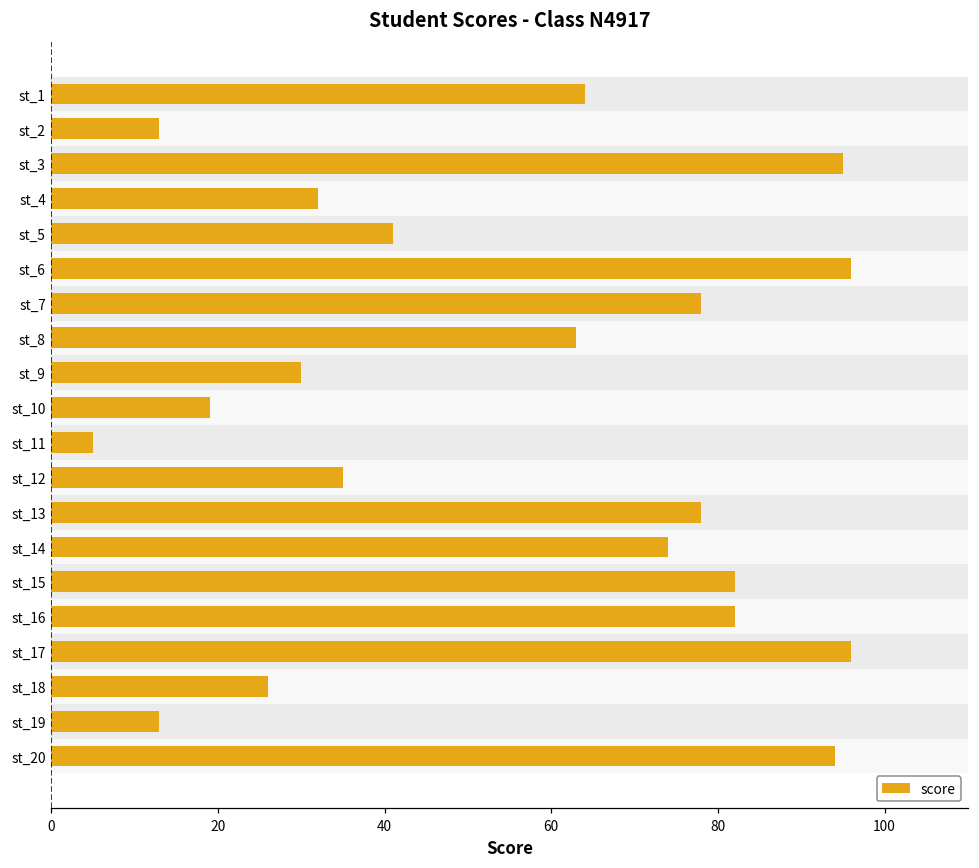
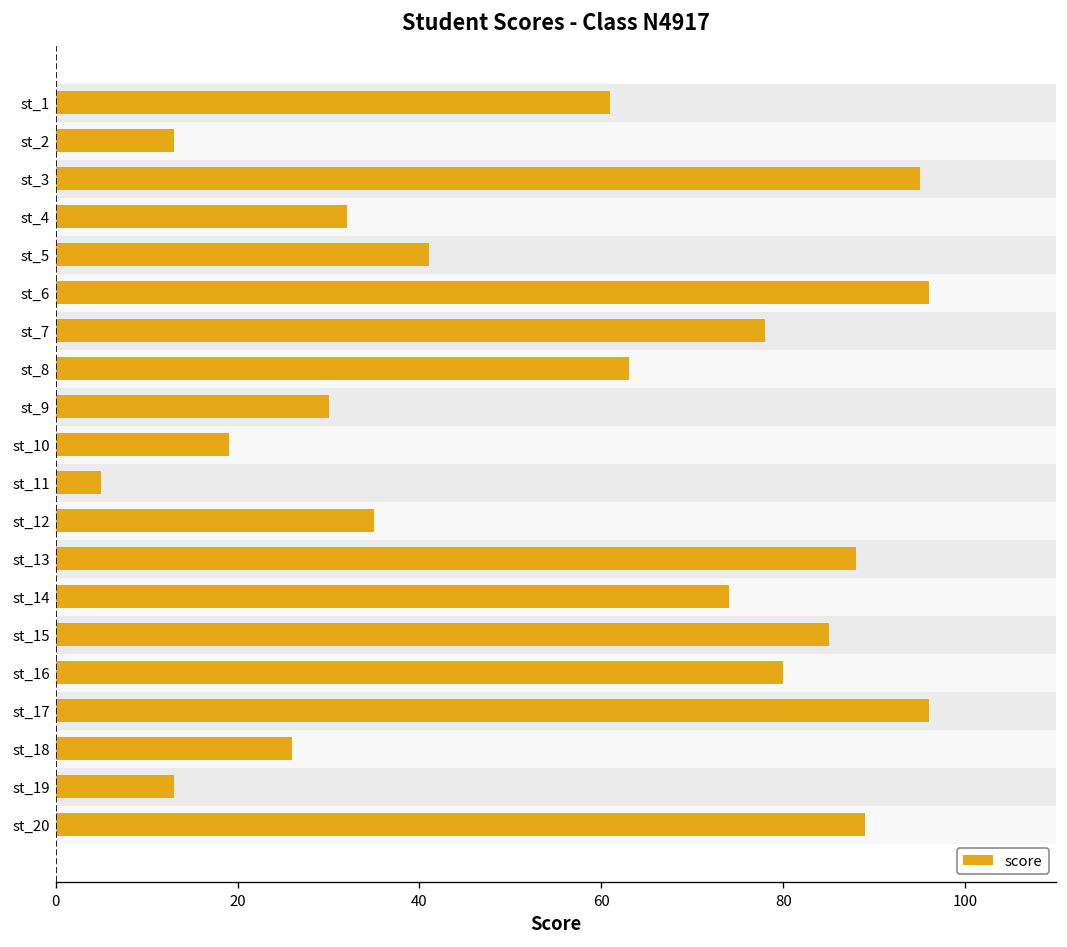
score, st_1: 64 -> 61
score, st_13: 78 -> 88
score, st_15: 82 -> 85
score, st_16: 82 -> 80
score, st_20: 94 -> 89
